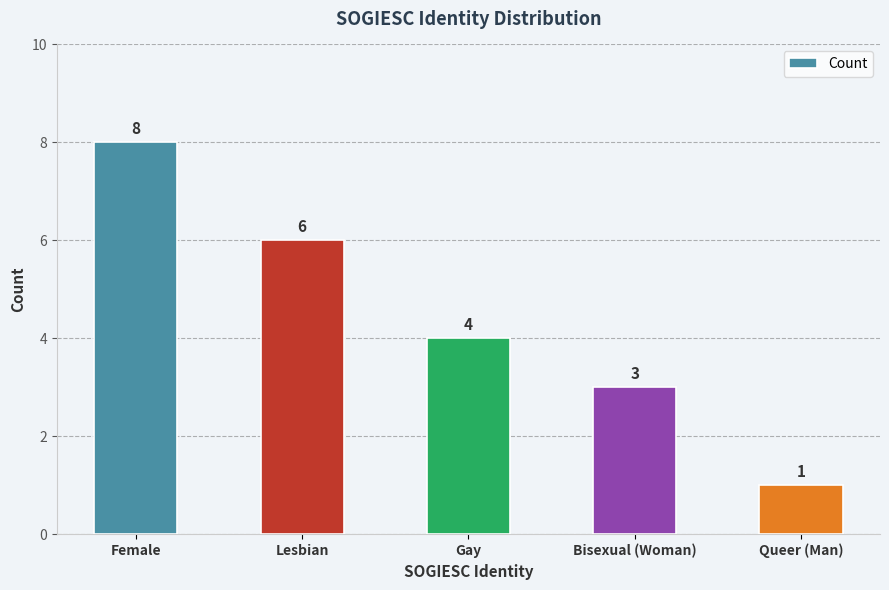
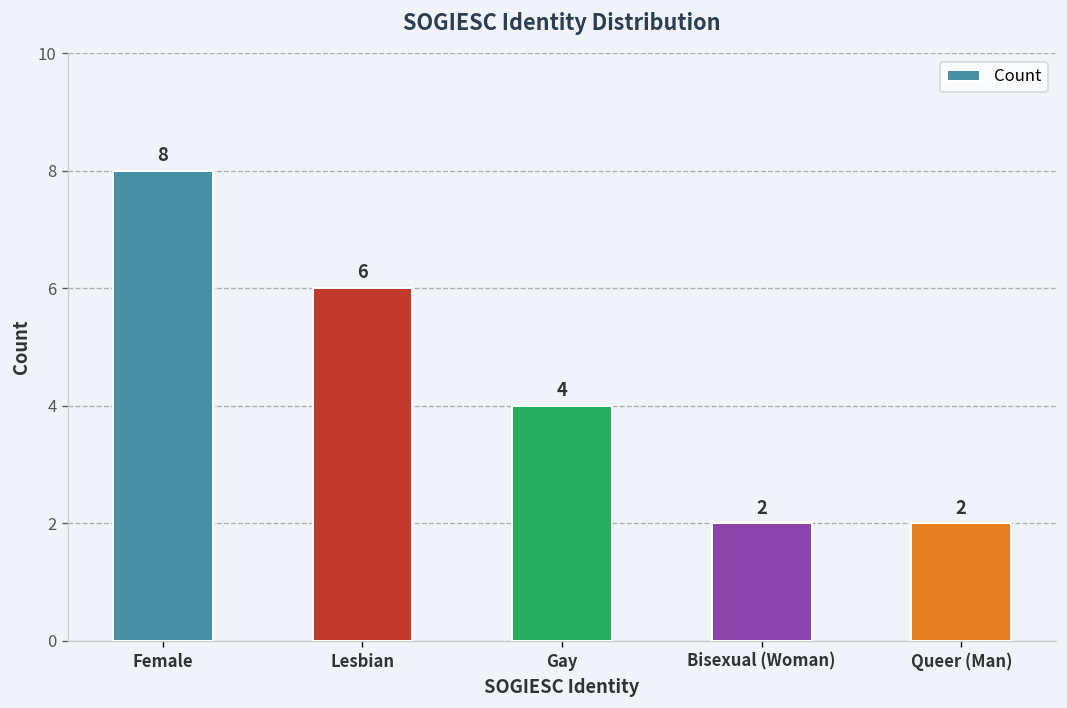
Bisexual (Woman): 3 -> 2
Queer (Man): 1 -> 2
